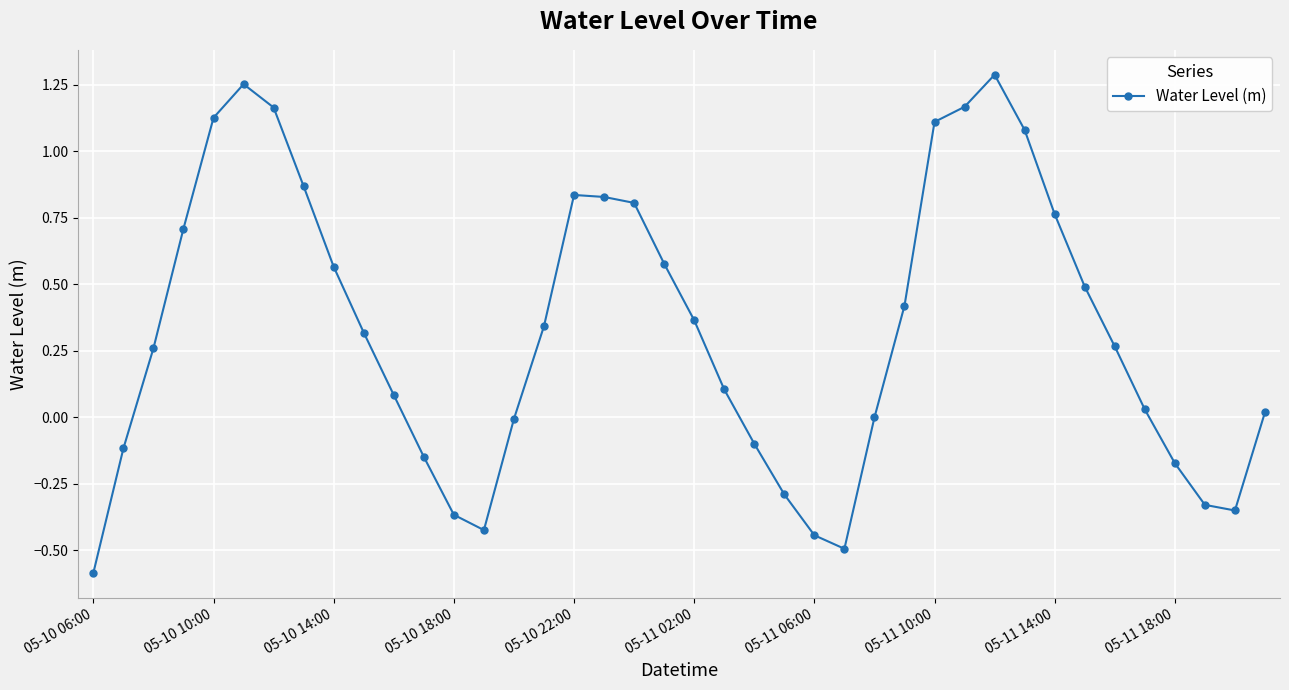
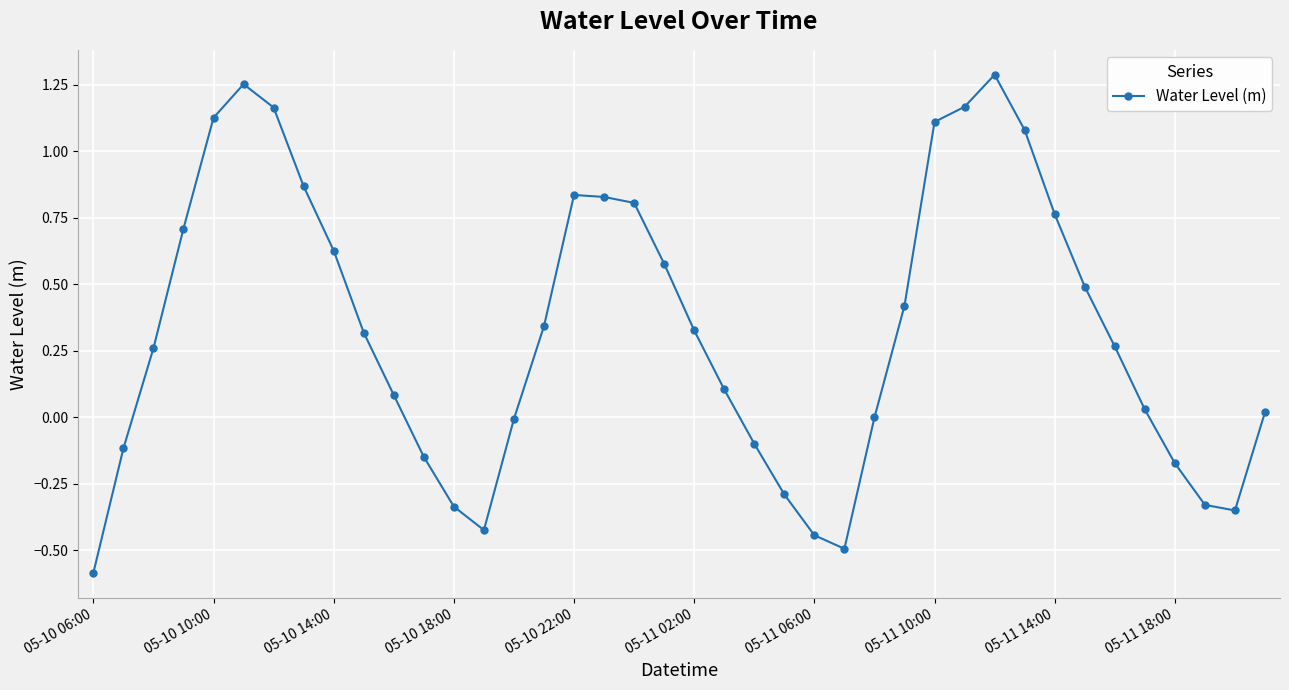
05-10 14:00: 0.57 -> 0.63
05-10 18:00: -0.37 -> -0.34
05-11 02:00: 0.36 -> 0.33
